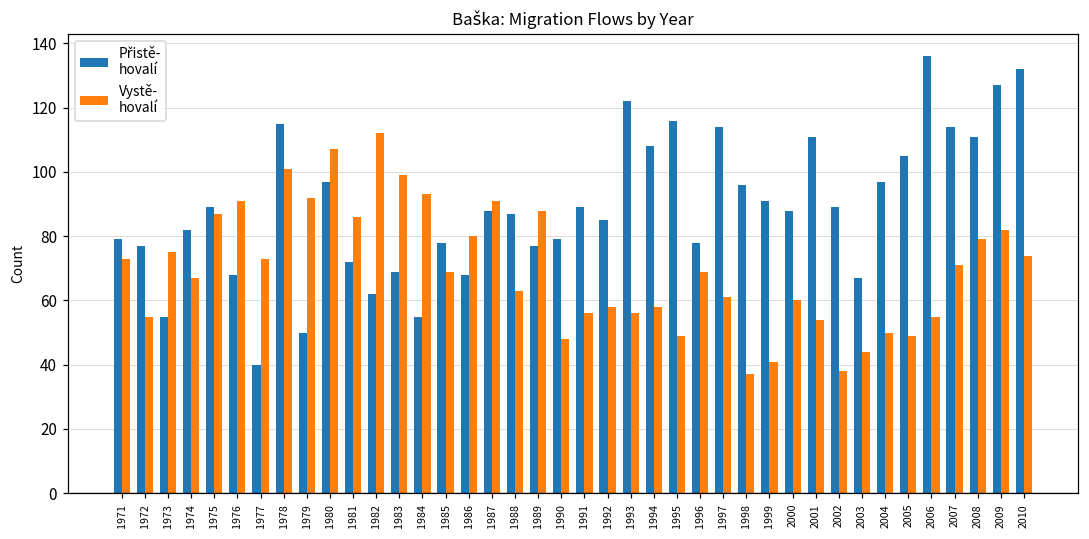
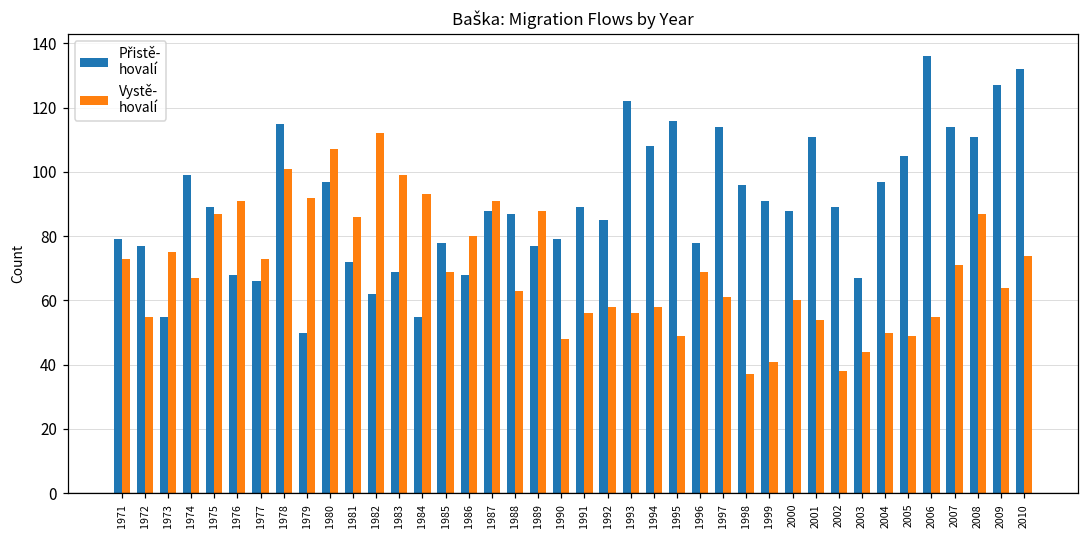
Přistě- hovalí, 1974: 82 -> 99
Přistě- hovalí, 1977: 40 -> 66
Vystě- hovalí, 2008: 79 -> 87
Vystě- hovalí, 2009: 82 -> 64
